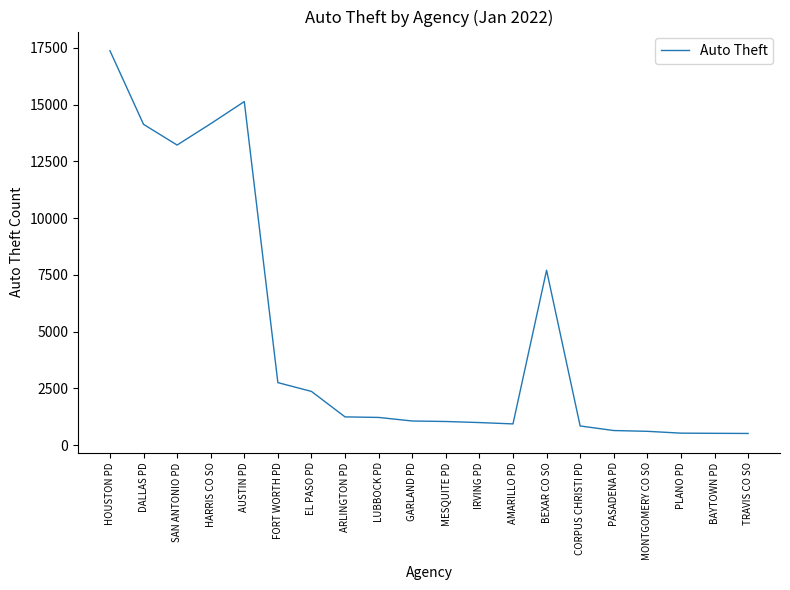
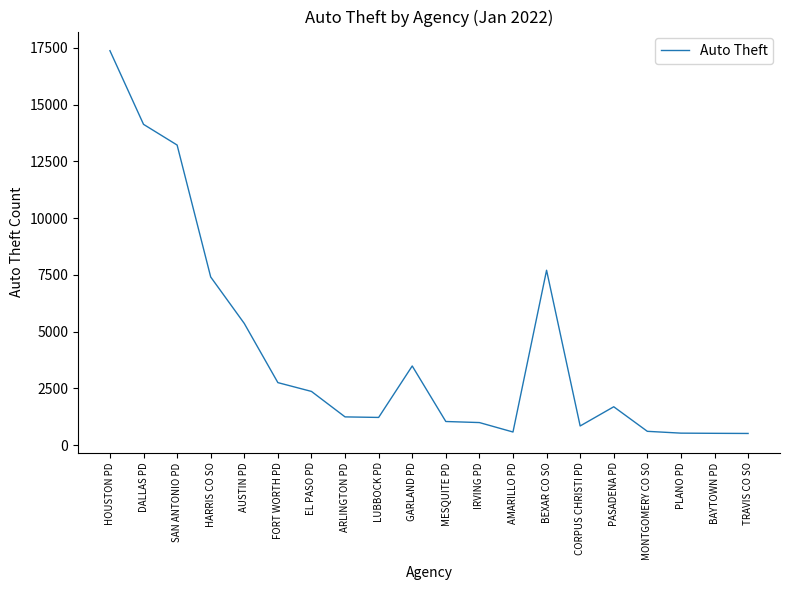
HARRIS CO SO: 14200 -> 7400
AUSTIN PD: 15100 -> 5400
GARLAND PD: 1100 -> 3500
AMARILLO PD: 900 -> 600
PASADENA PD: 600 -> 1700
